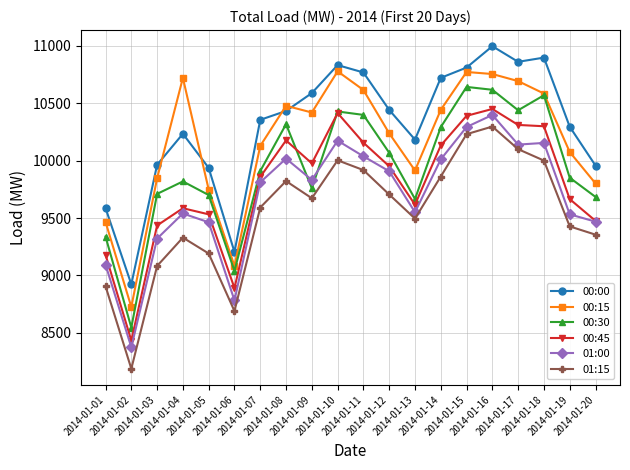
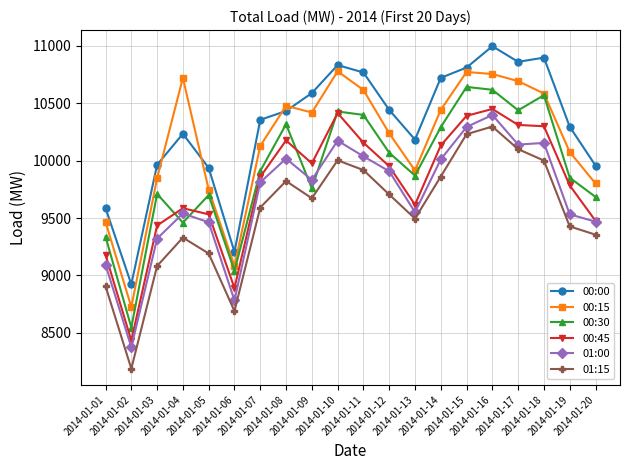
00:30, 2014-01-04: 9820 -> 9460
00:30, 2014-01-13: 9670 -> 9870
00:45, 2014-01-19: 9660 -> 9780
